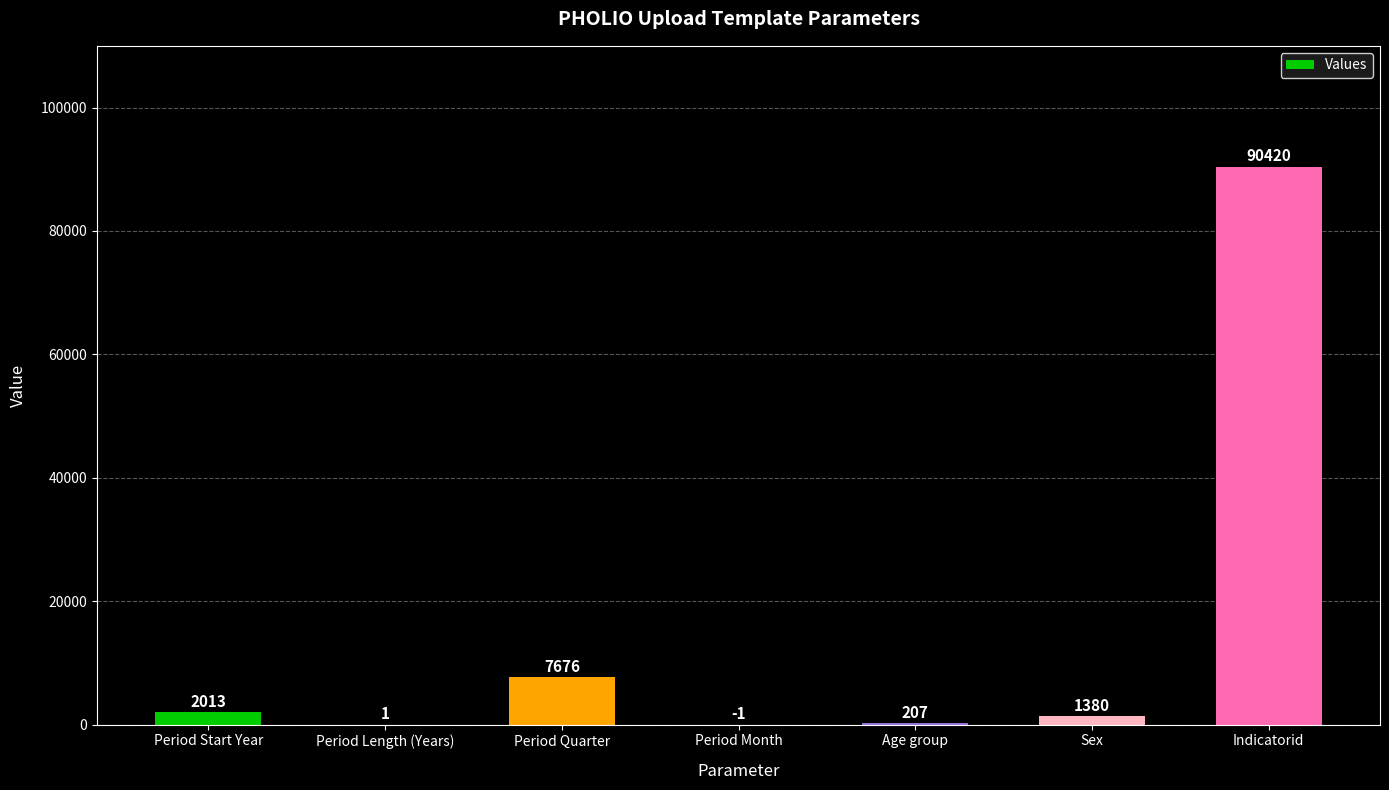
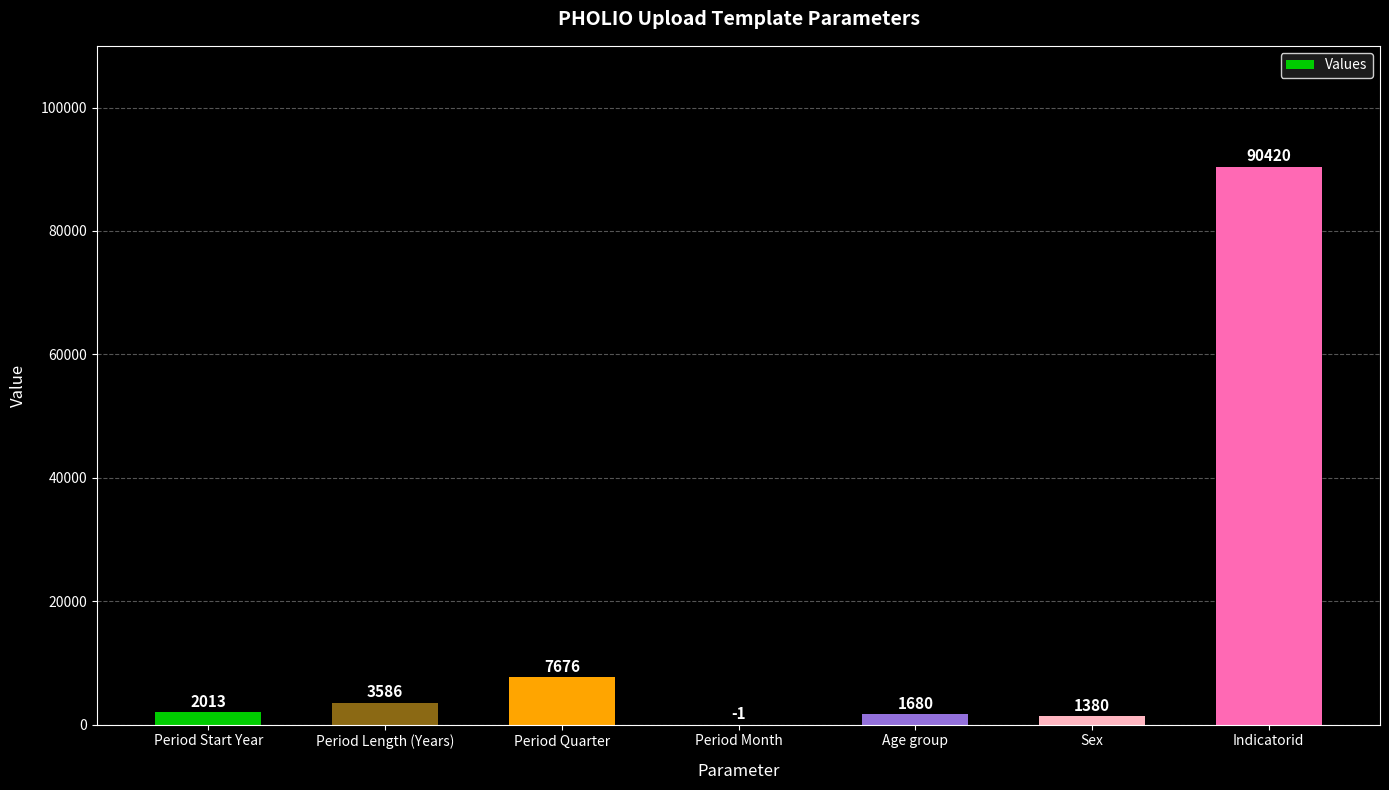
Period Length (Years): 1 -> 3586
Age group: 207 -> 1680
